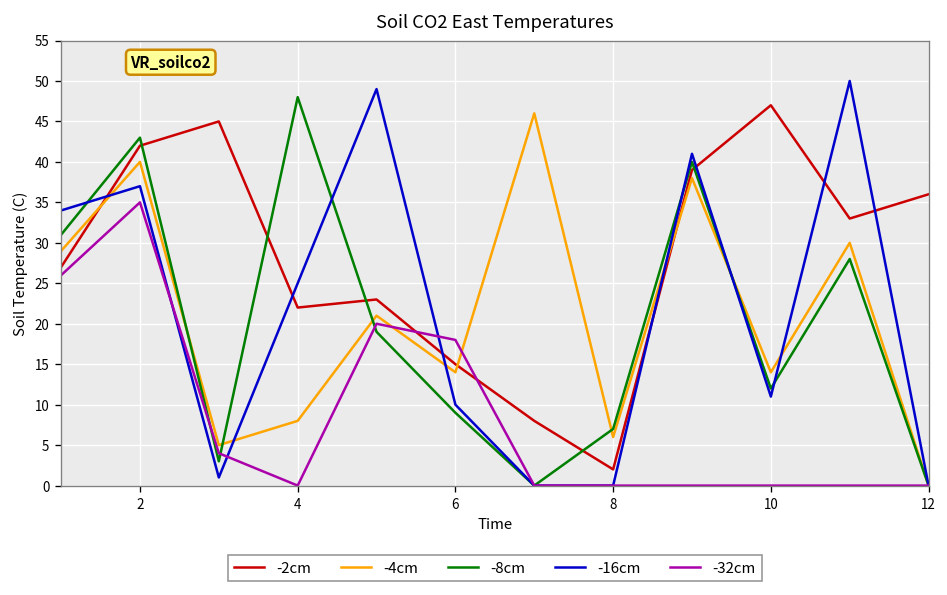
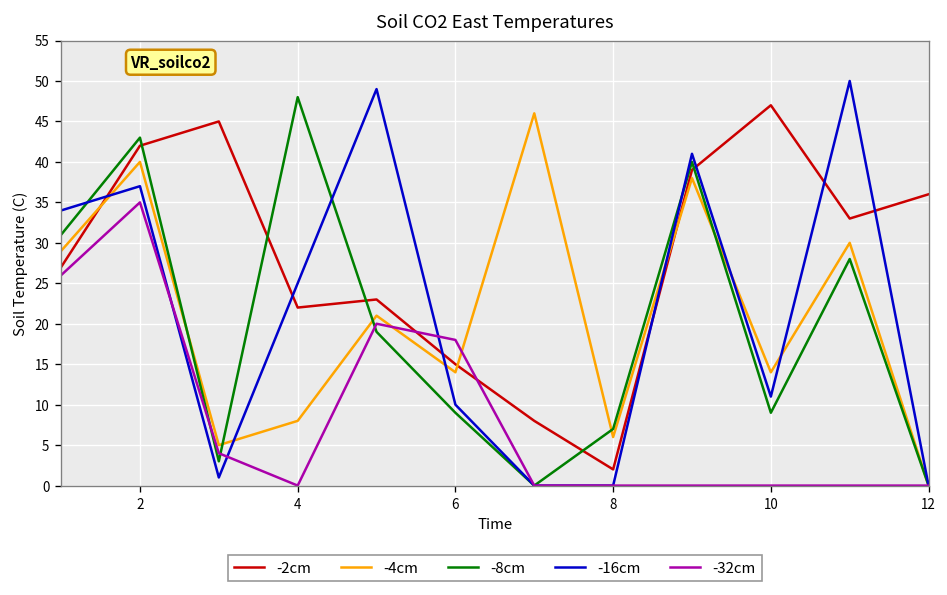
-8cm, 10: 12 -> 9
